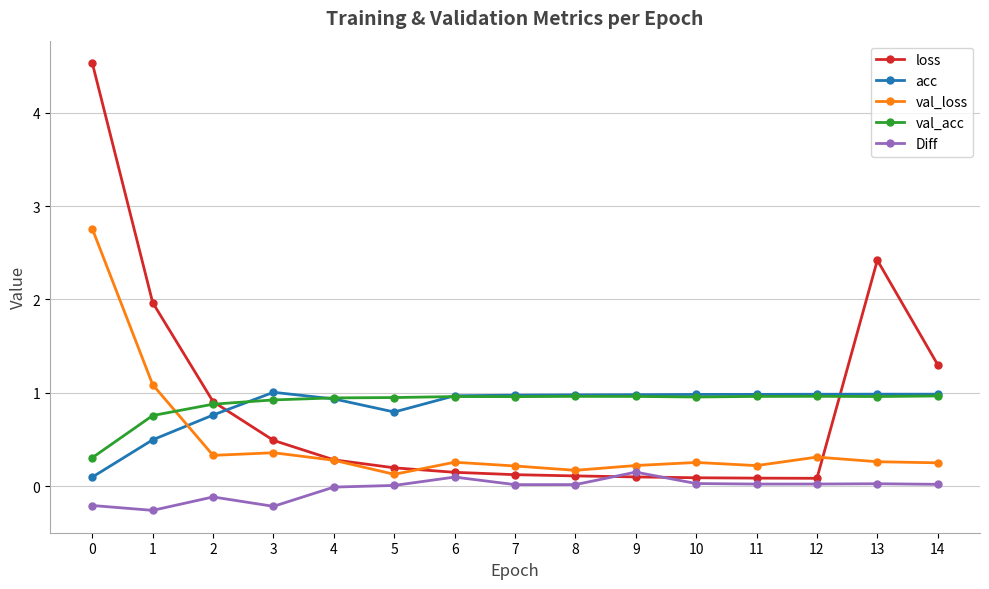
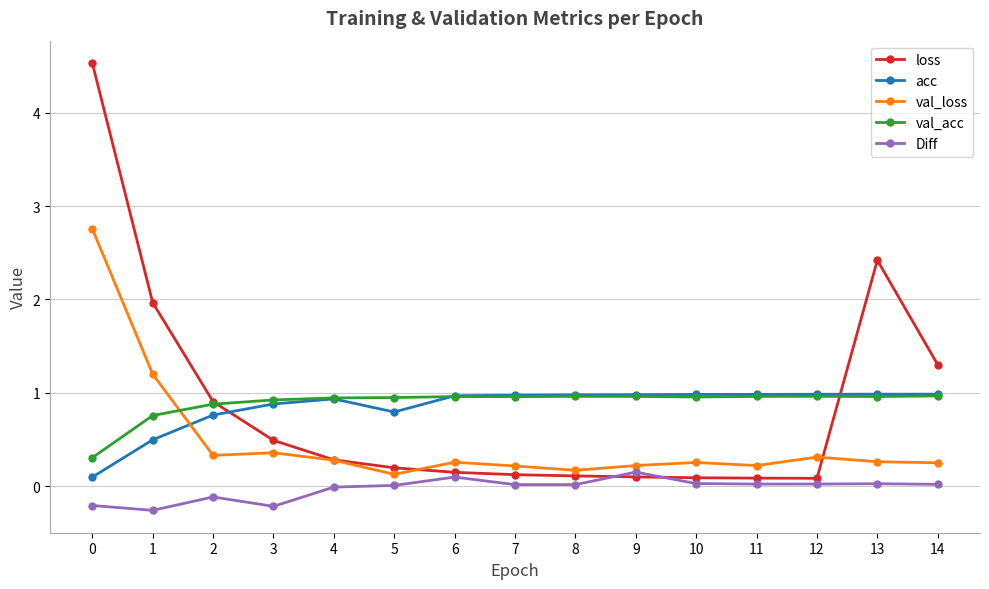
val_loss, 1: 1.1 -> 1.2
acc, 3: 1.0 -> 0.9
